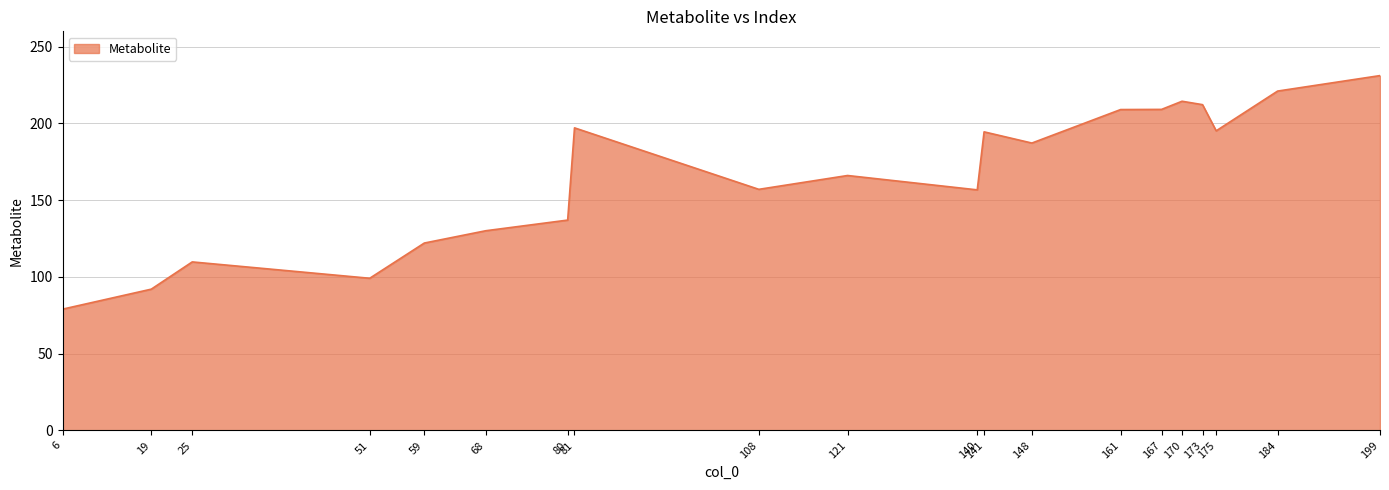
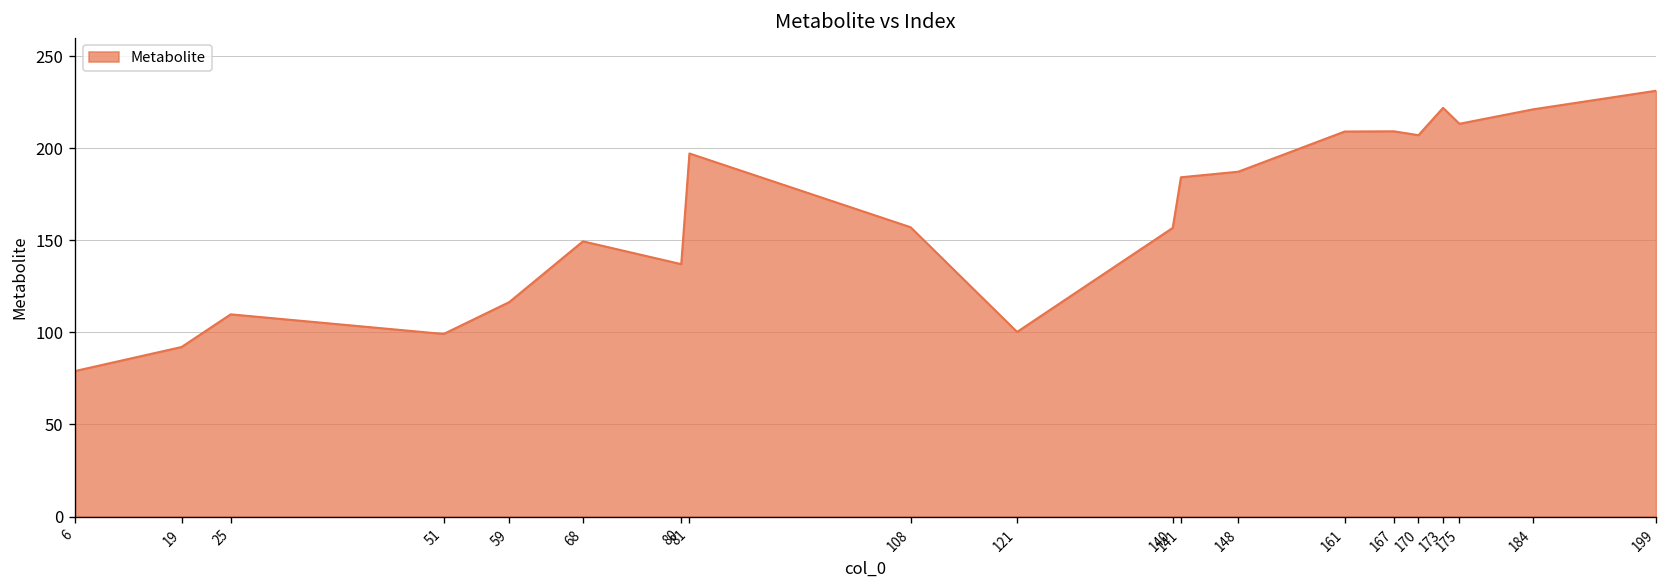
59: 122 -> 116
68: 130 -> 149
121: 166 -> 100
141: 195 -> 184
170: 214 -> 207
173: 212 -> 222
175: 195 -> 213
